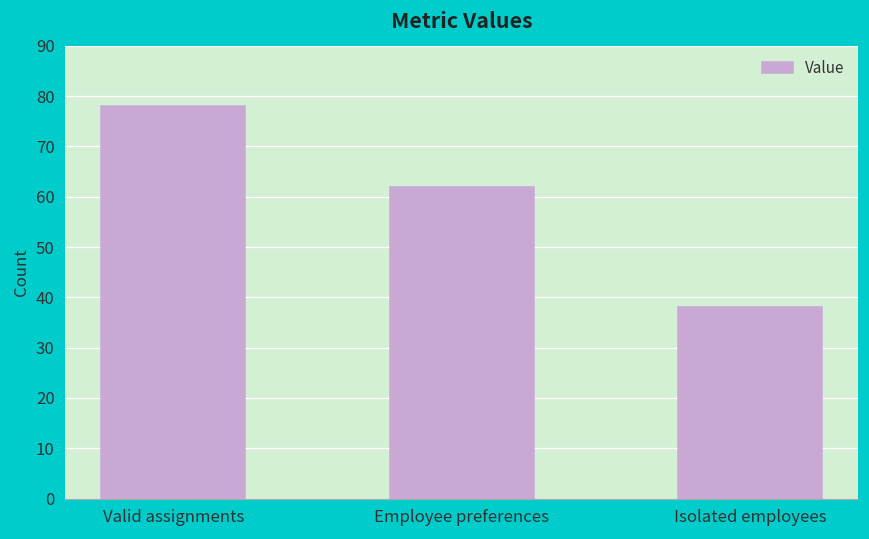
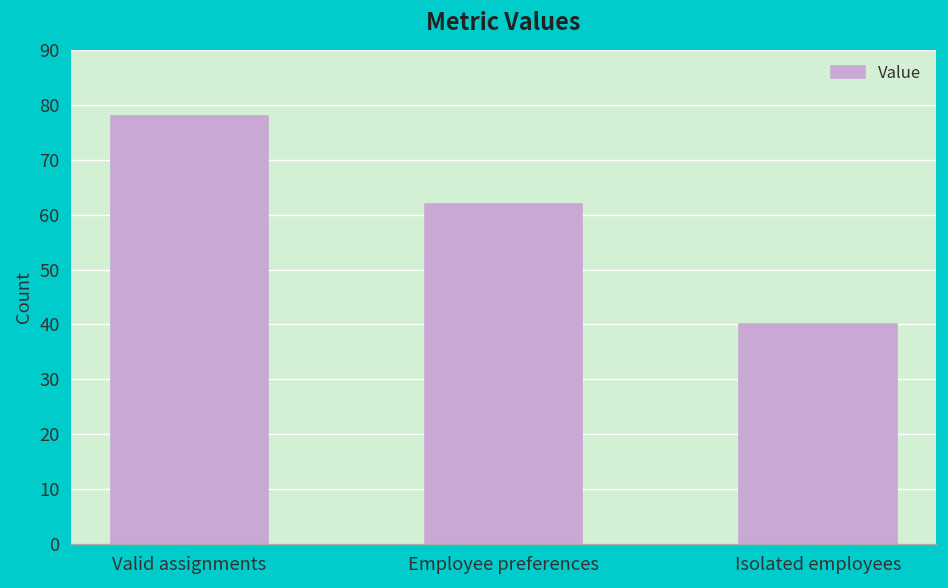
Isolated employees: 38 -> 40
